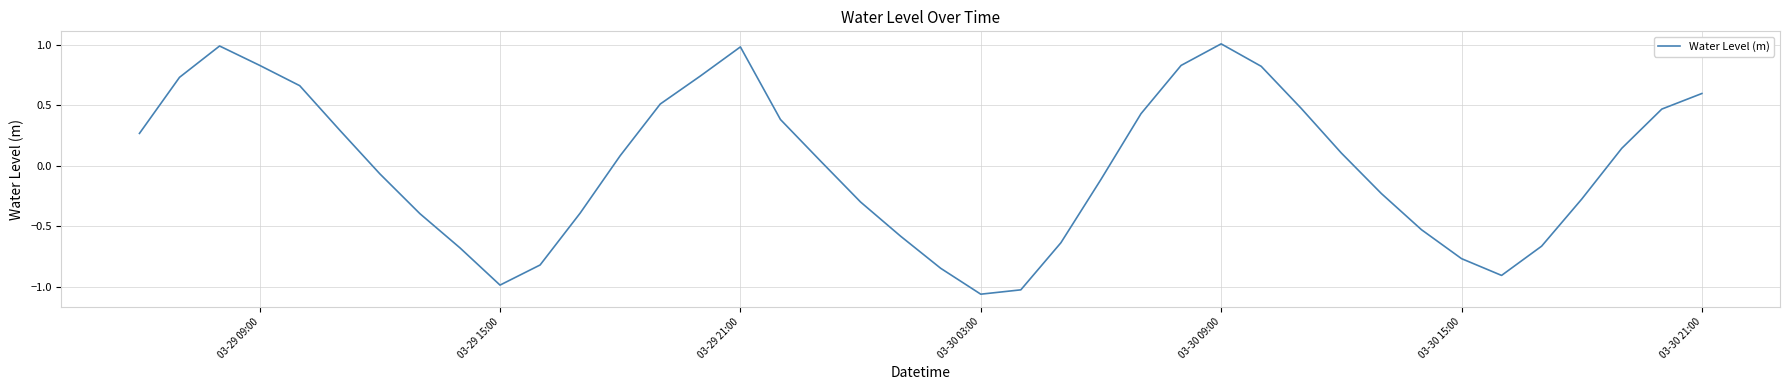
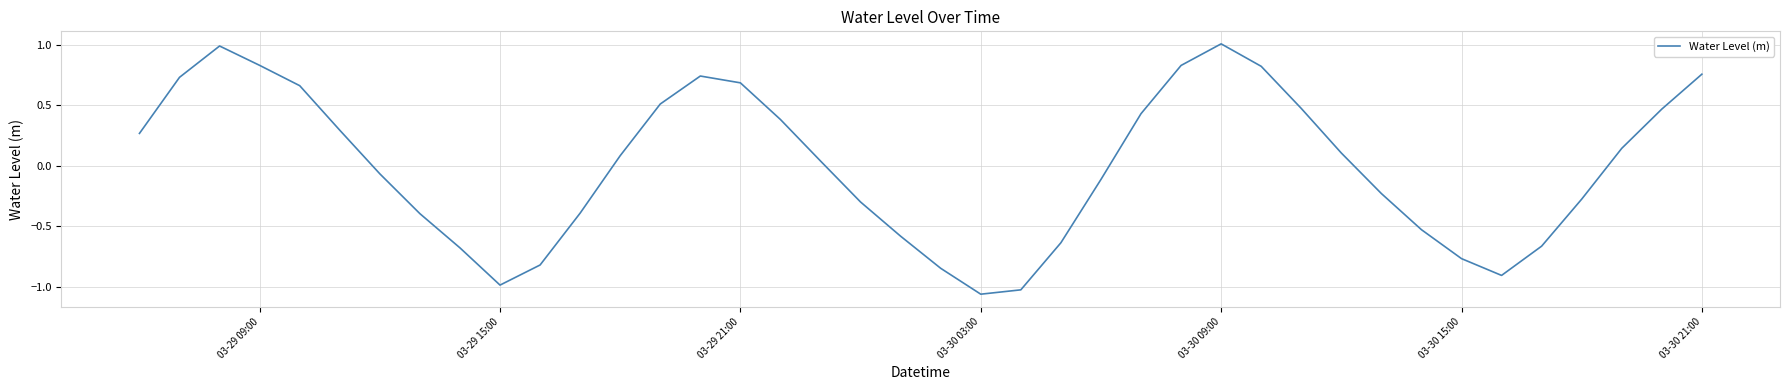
03-29 21:00: 0.99 -> 0.69
03-30 21:00: 0.60 -> 0.76
